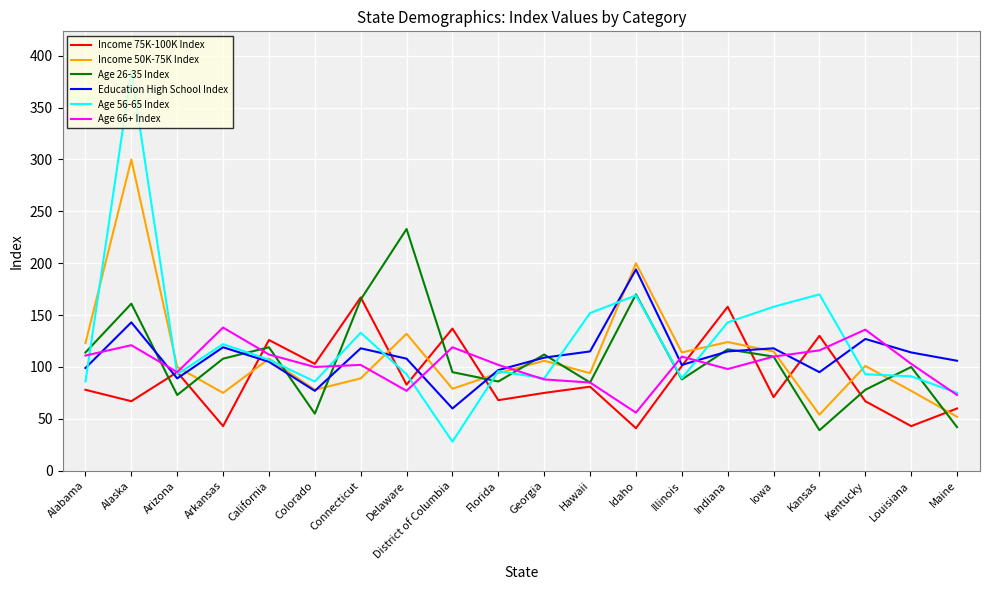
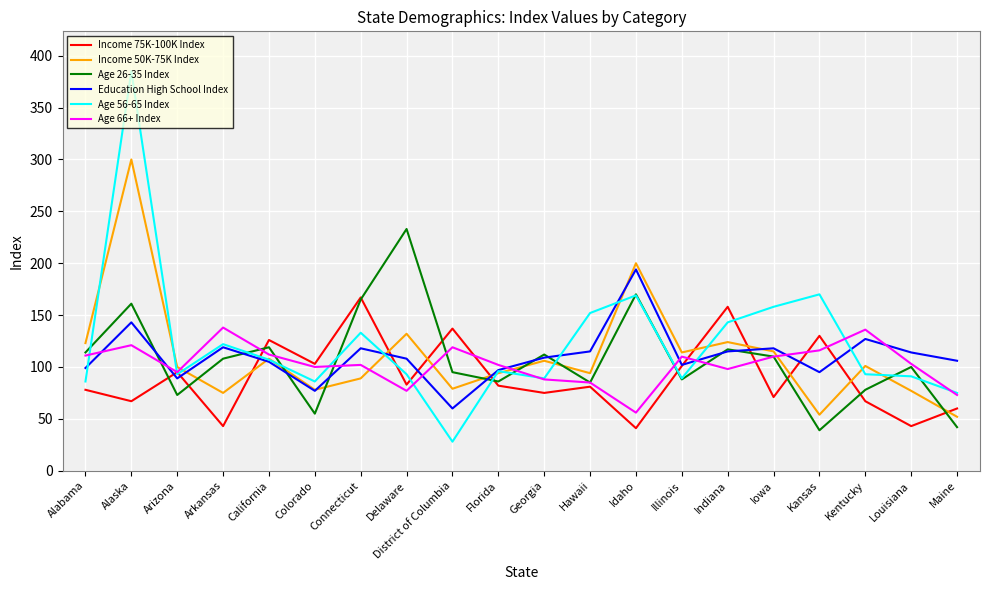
Income 75K-100K Index, Florida: 68 -> 82
